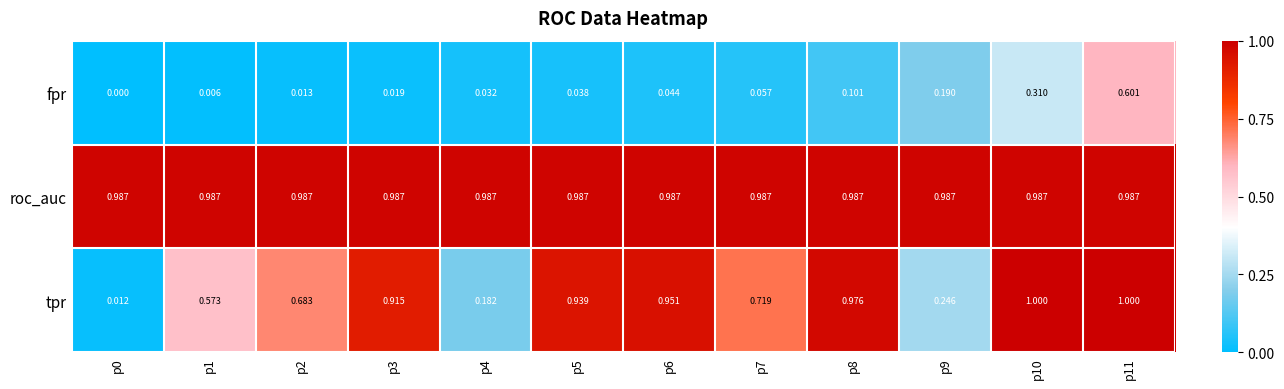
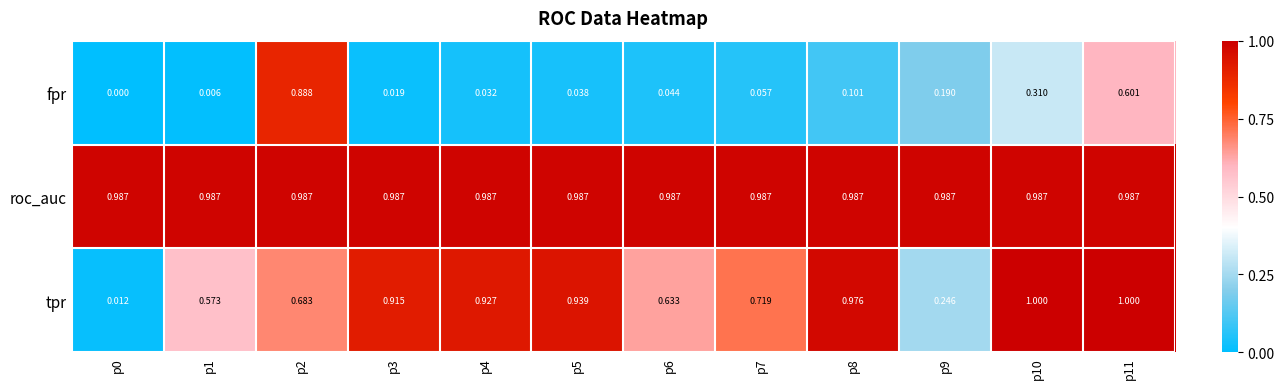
fpr, p2: 0.013 -> 0.888
tpr, p4: 0.182 -> 0.927
tpr, p6: 0.951 -> 0.633
